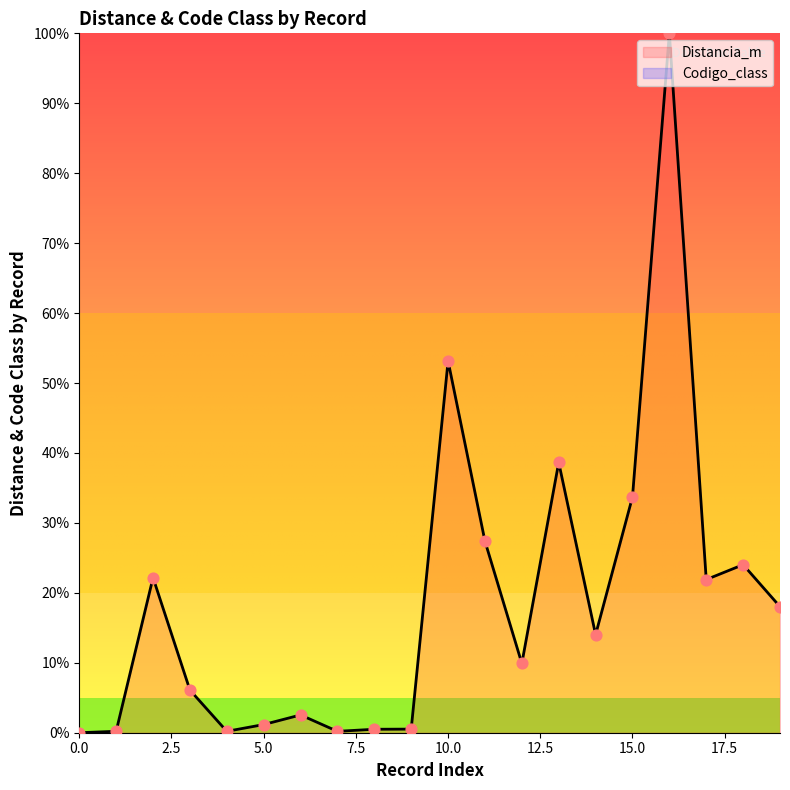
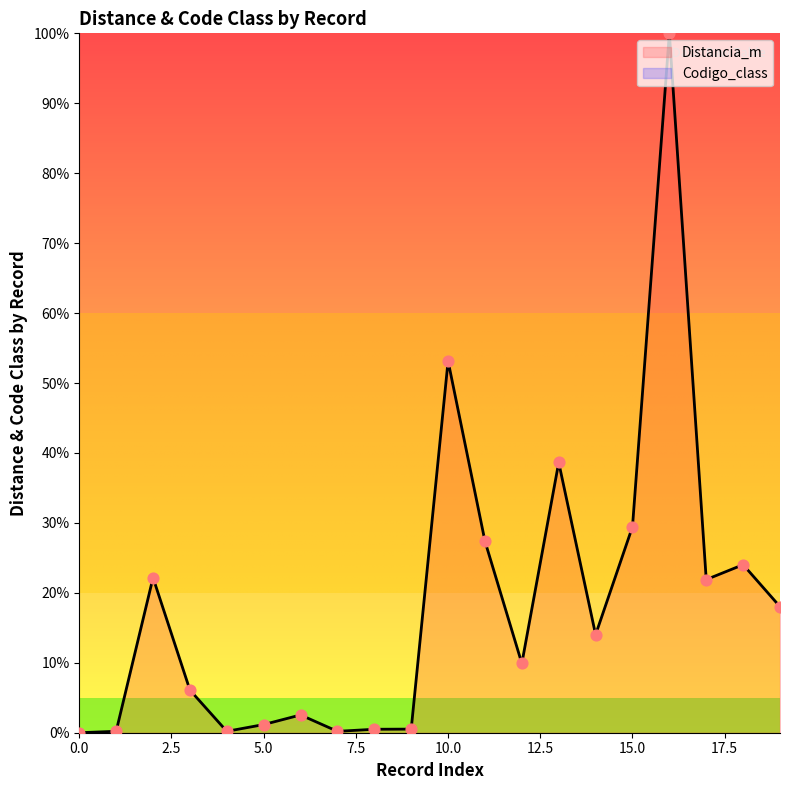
15.0: 34% -> 29%
